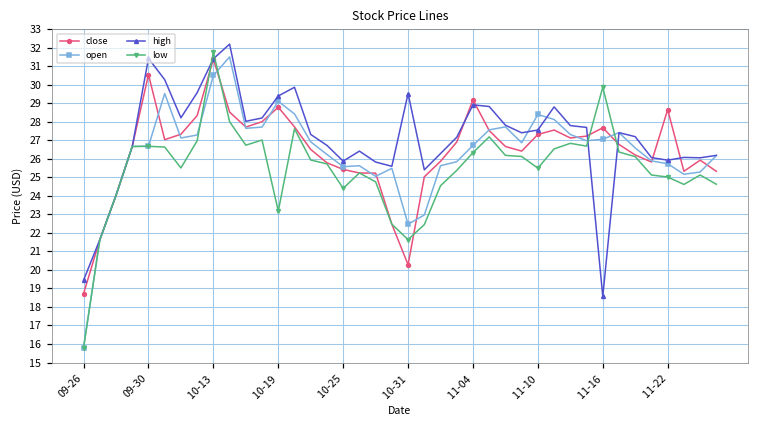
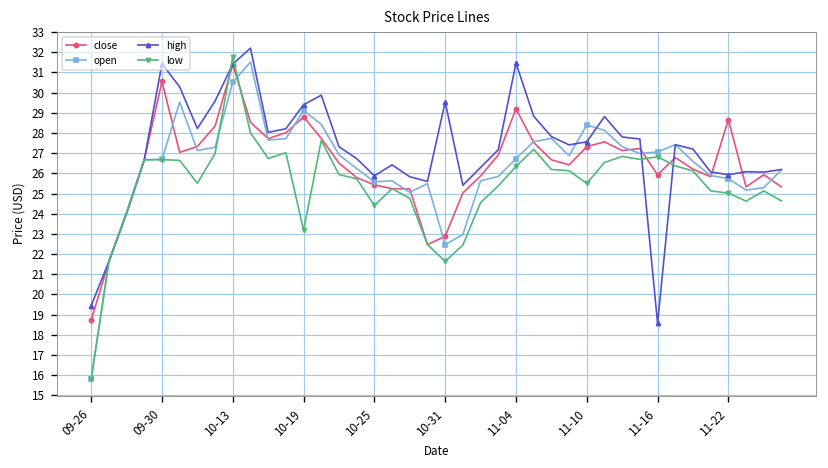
close, 10-31: 20.3 -> 22.9
high, 11-04: 28.9 -> 31.5
close, 11-16: 27.7 -> 25.9
low, 11-16: 29.9 -> 26.8
